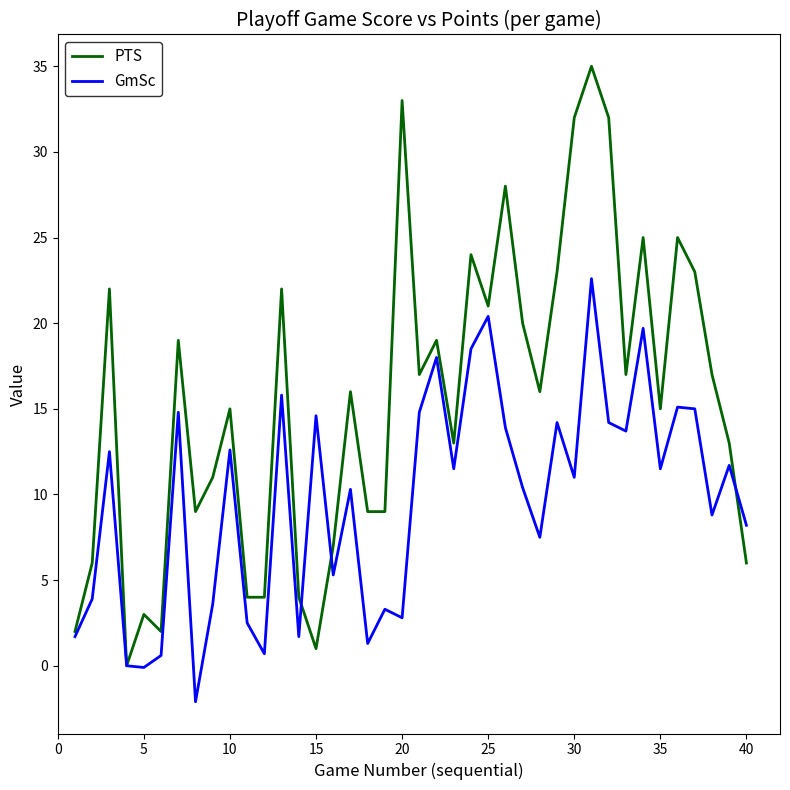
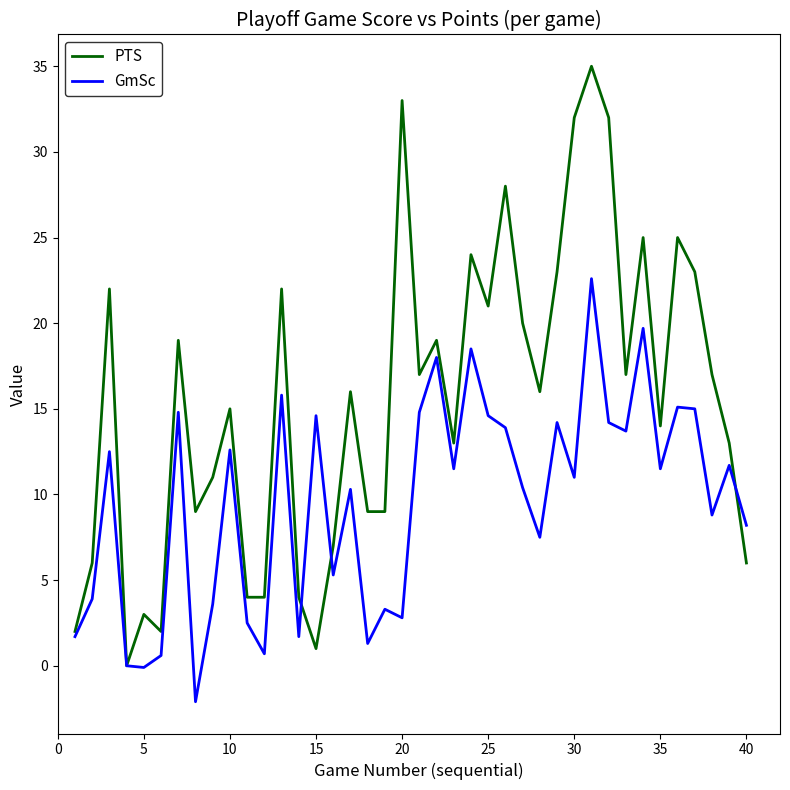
GmSc, 25: 20.4 -> 14.6
PTS, 35: 15 -> 14
